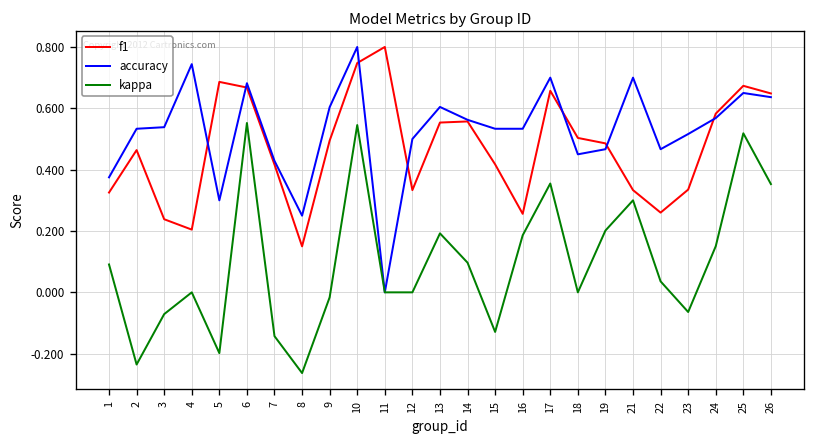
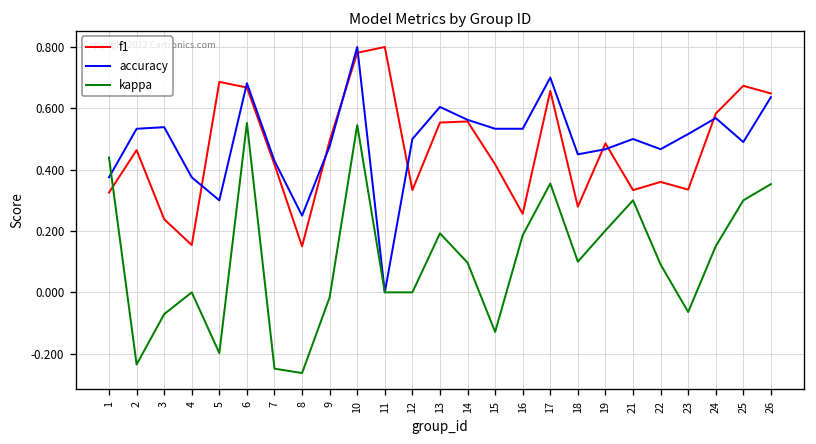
kappa, 1: 0.09 -> 0.44
f1, 4: 0.20 -> 0.15
accuracy, 4: 0.74 -> 0.38
kappa, 7: -0.14 -> -0.25
accuracy, 9: 0.60 -> 0.48
f1, 10: 0.75 -> 0.78
f1, 18: 0.50 -> 0.28
kappa, 18: 0.0 -> 0.1
accuracy, 21: 0.7 -> 0.5
f1, 22: 0.26 -> 0.36
kappa, 22: 0.04 -> 0.09
accuracy, 25: 0.65 -> 0.49
kappa, 25: 0.52 -> 0.30
